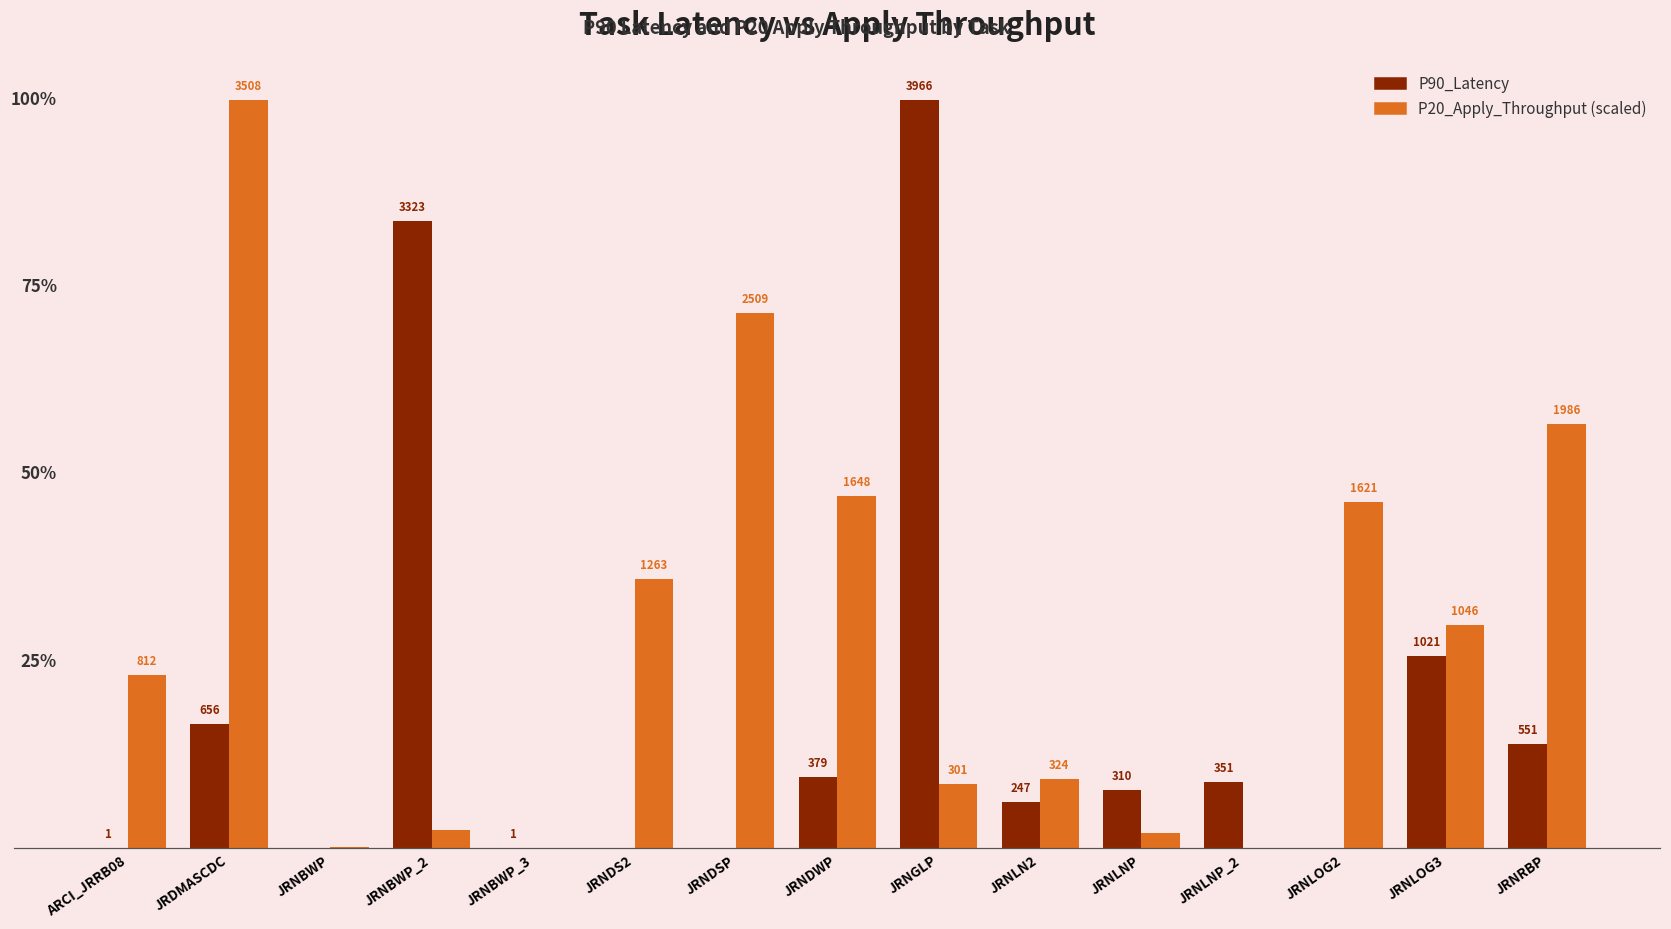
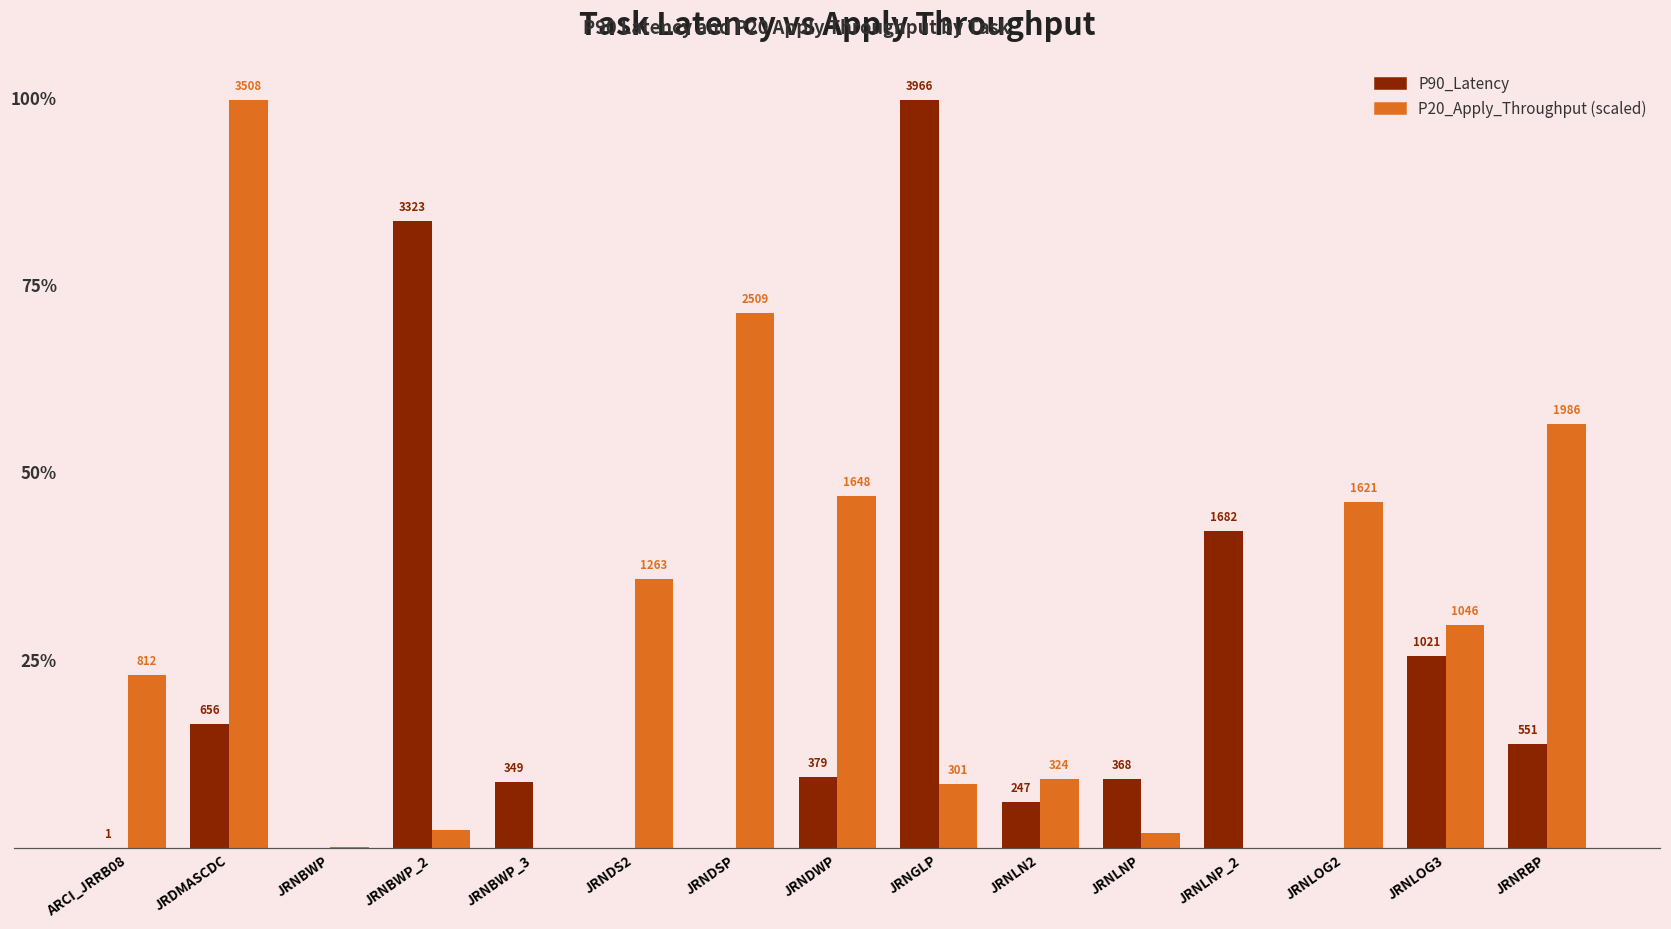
P90_Latency, JRNBWP_3: 1 -> 349
P90_Latency, JRNLNP: 310 -> 368
P90_Latency, JRNLNP_2: 351 -> 1682
